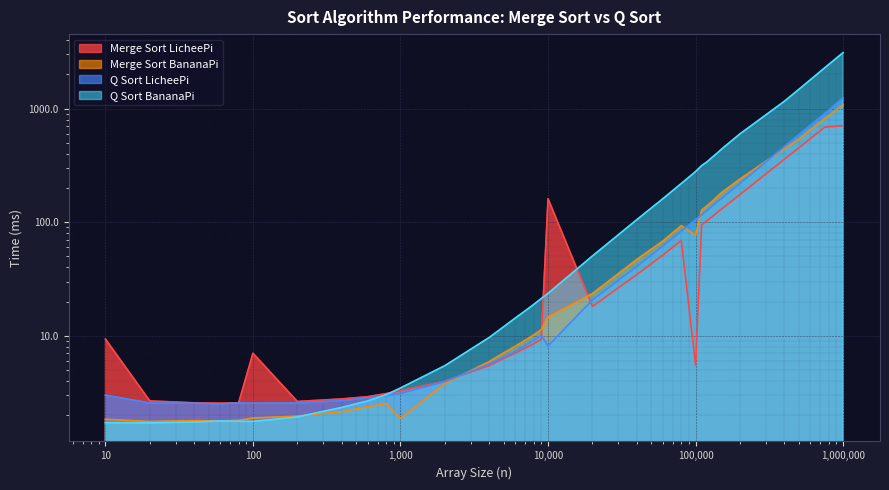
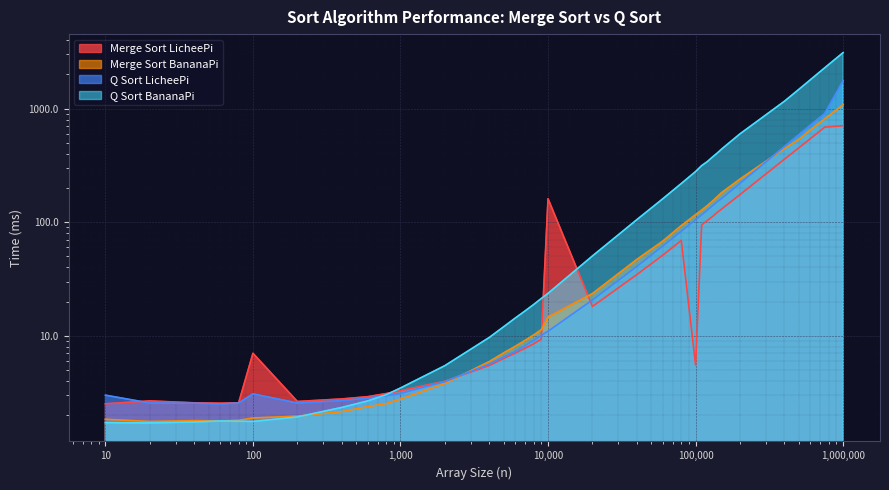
Merge Sort LicheePi, 10: 9 -> 2.5
Q Sort LicheePi, 100: 2.6 -> 3.1
Merge Sort BananaPi, 1,000: 1.9 -> 2.8
Q Sort LicheePi, 10,000: 8 -> 11
Merge Sort BananaPi, 100,000: 80 -> 120
Q Sort LicheePi, 1,000,000: 1200 -> 1800
